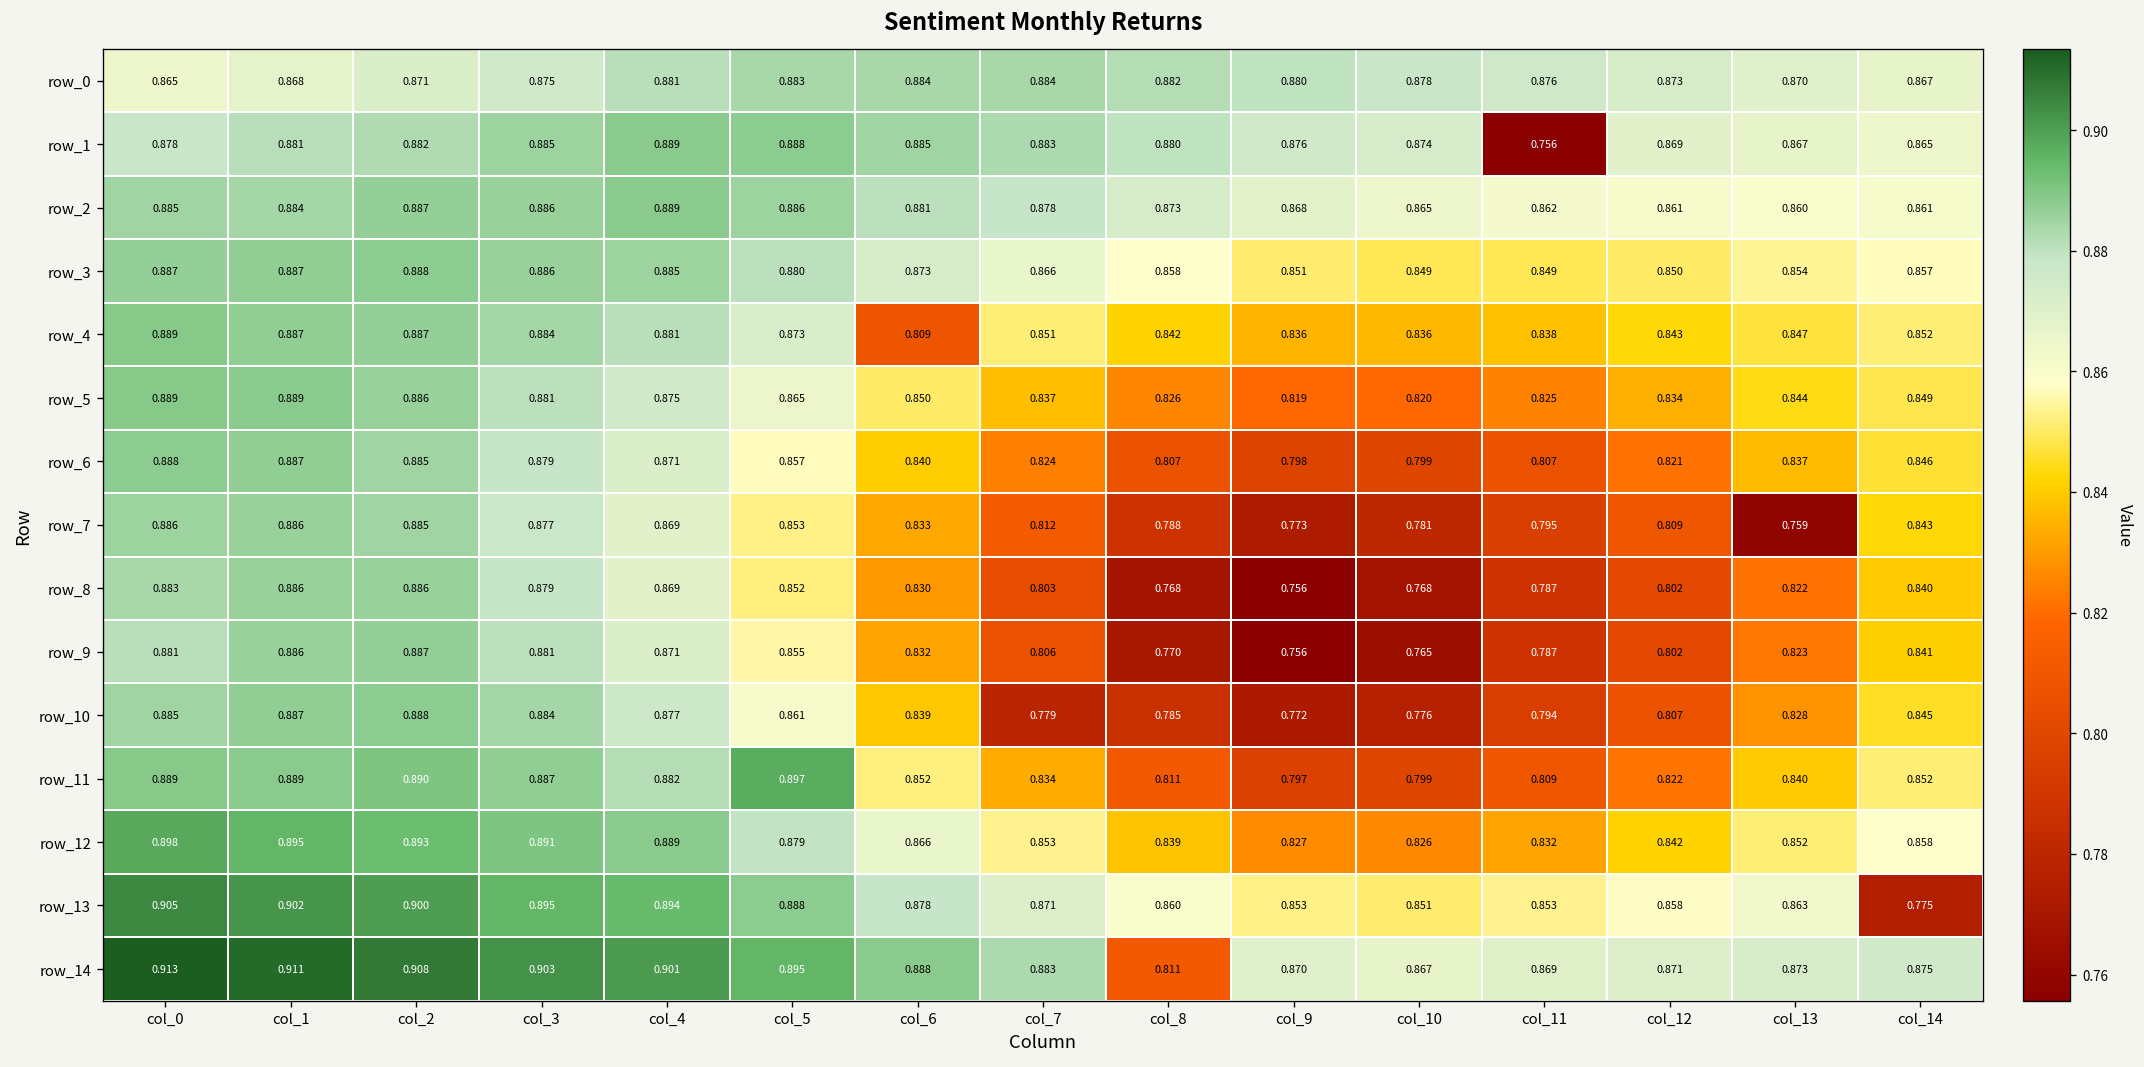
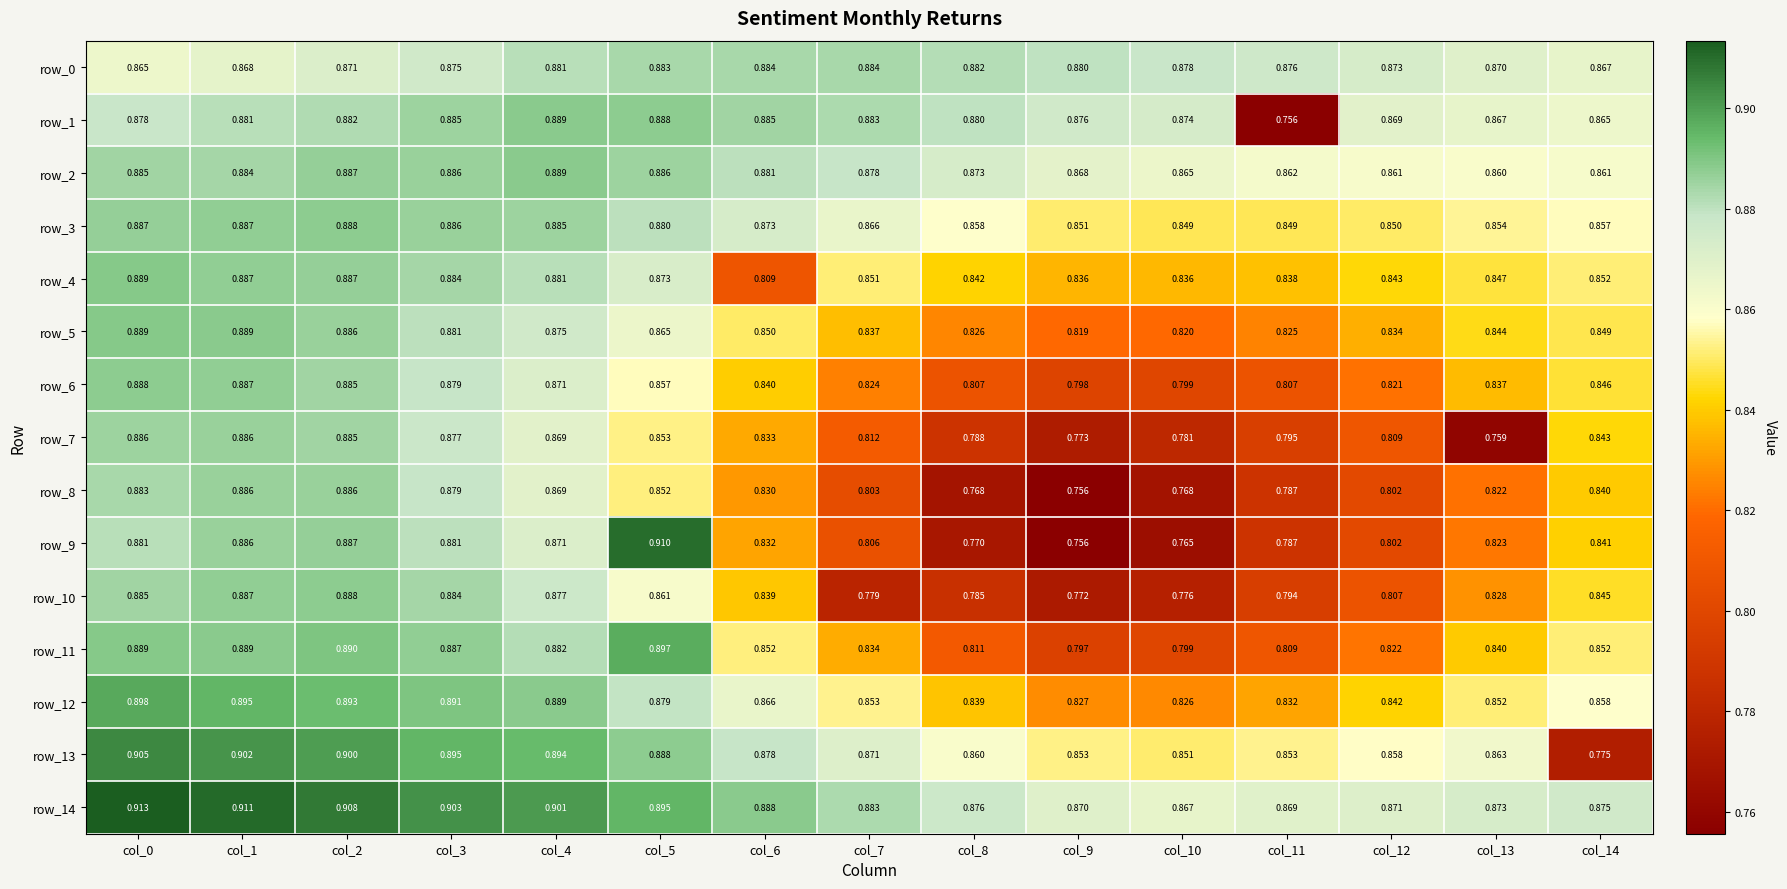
row_9, col_5: 0.855 -> 0.910
row_14, col_8: 0.811 -> 0.876
